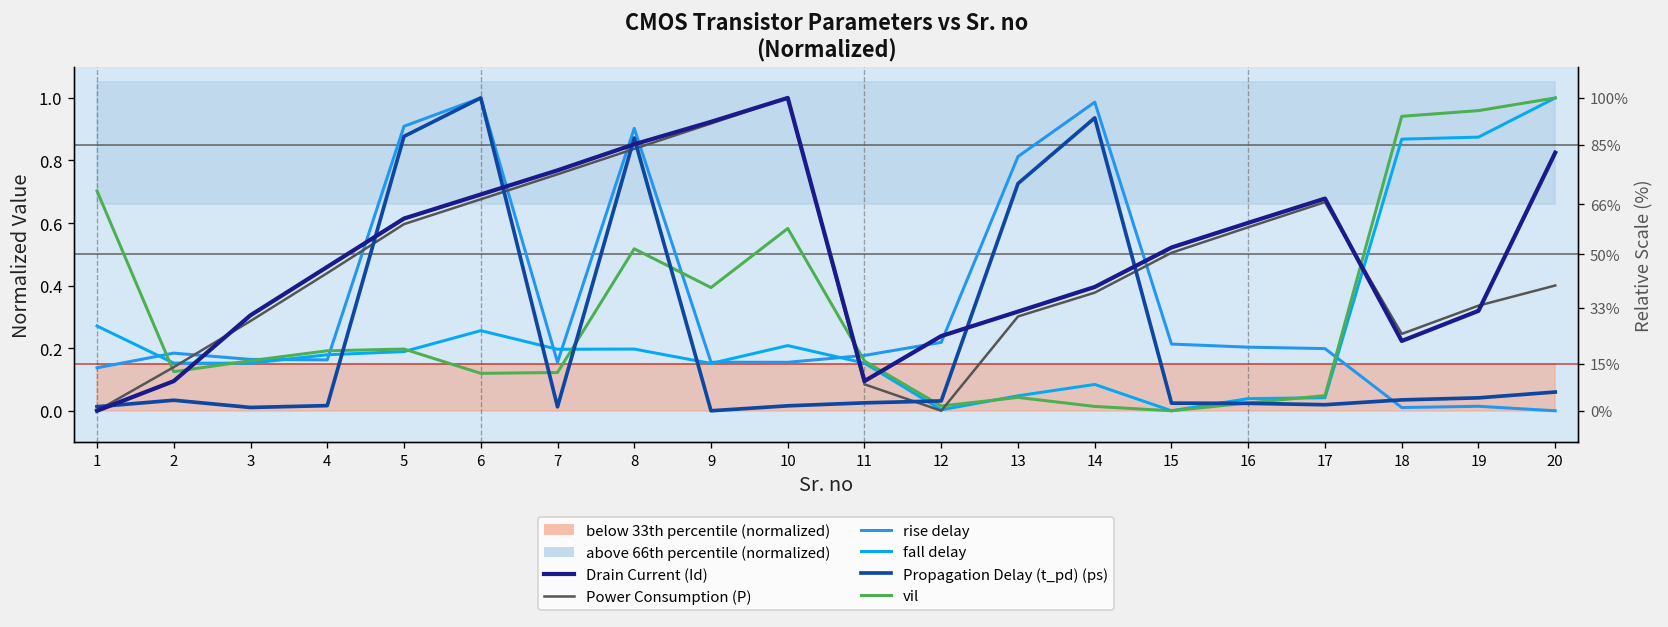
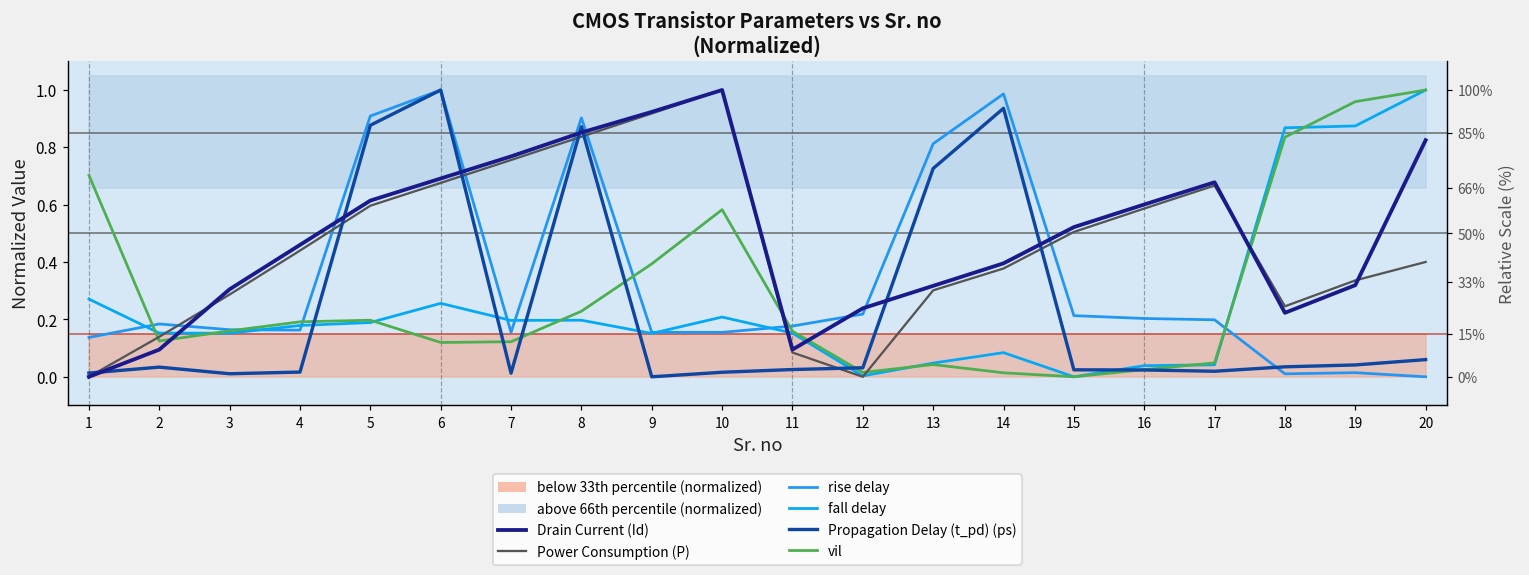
vil, 8: 0.52 -> 0.23
vil, 18: 0.94 -> 0.84
